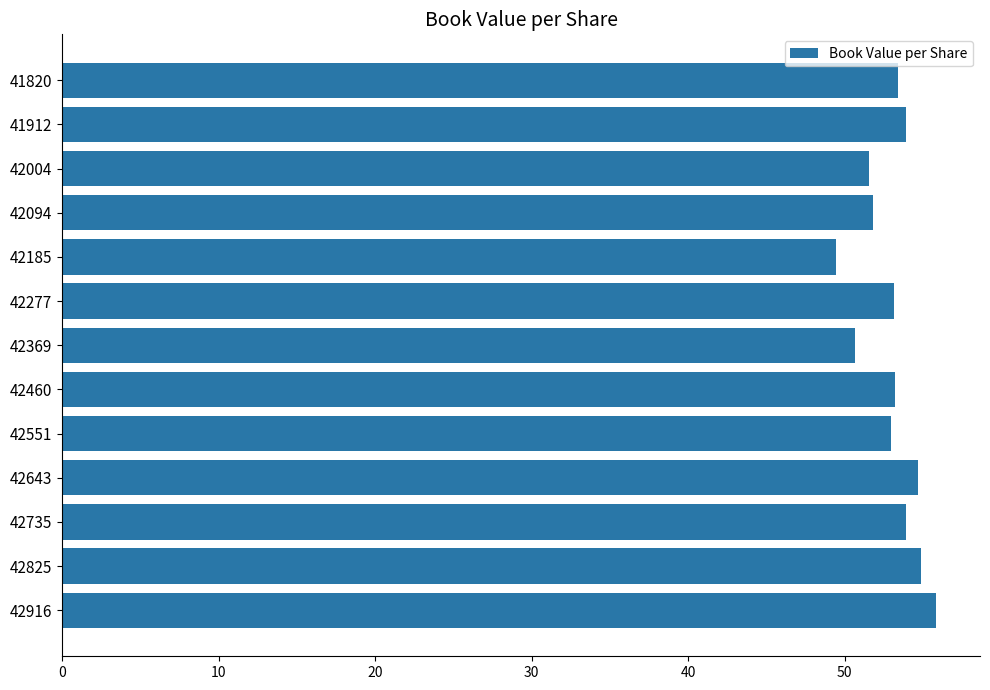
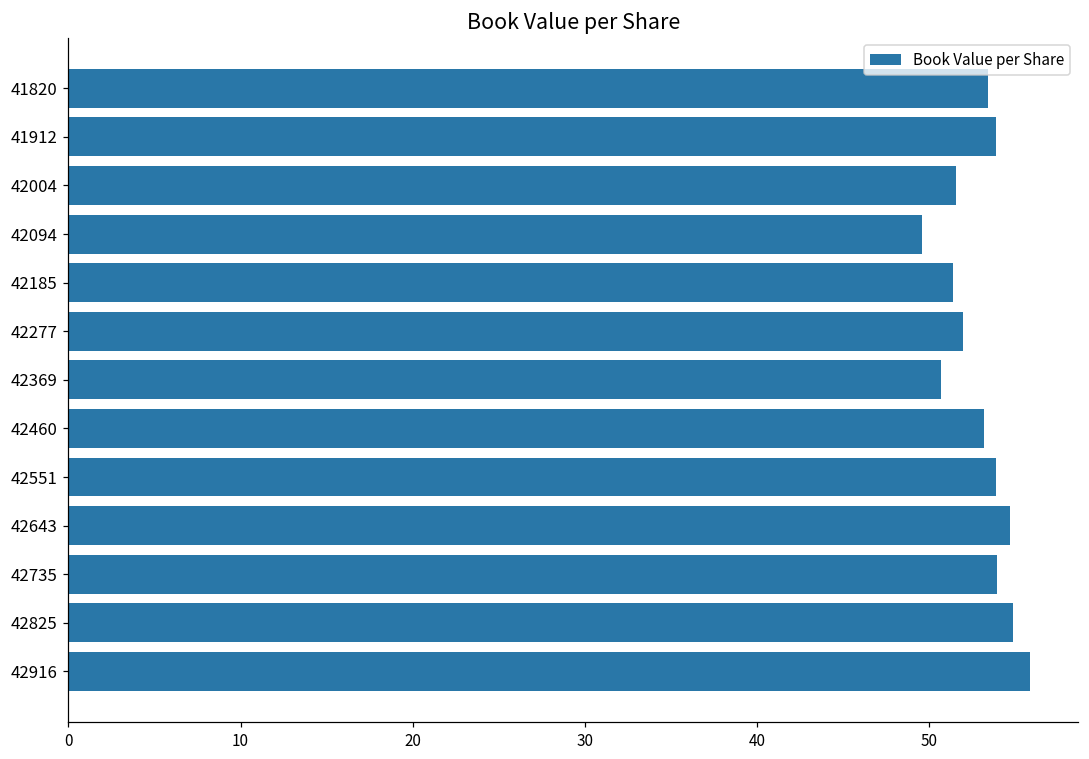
42094: 51.8 -> 49.6
42185: 49.4 -> 51.4
42277: 53.2 -> 51.9
42551: 53.0 -> 53.9
